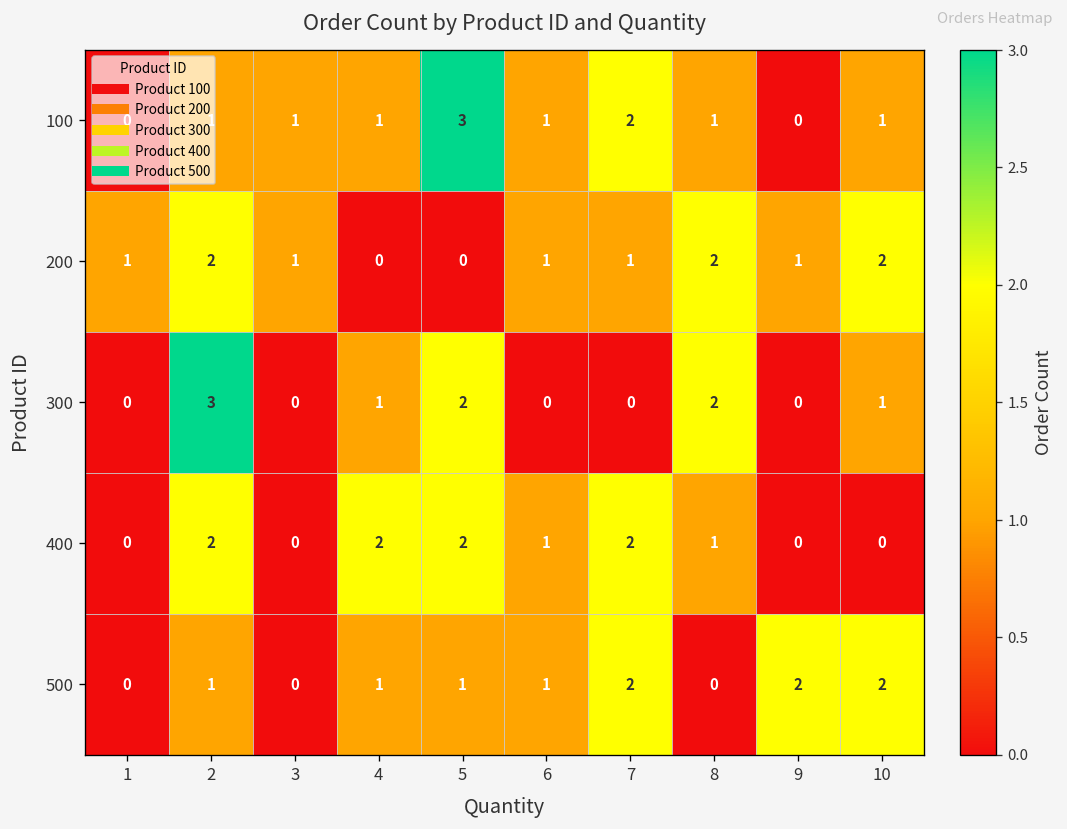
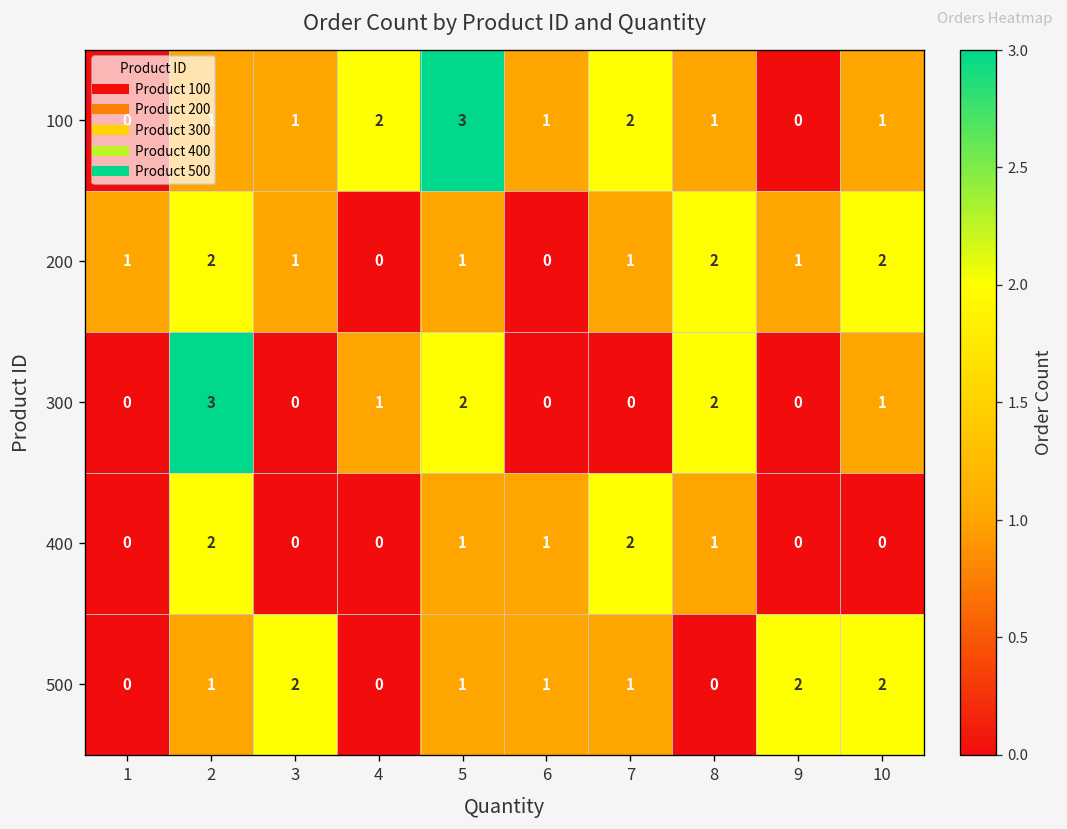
100, 4: 1 -> 2
200, 5: 0 -> 1
200, 6: 1 -> 0
400, 4: 2 -> 0
400, 5: 2 -> 1
500, 3: 0 -> 2
500, 4: 1 -> 0
500, 7: 2 -> 1
